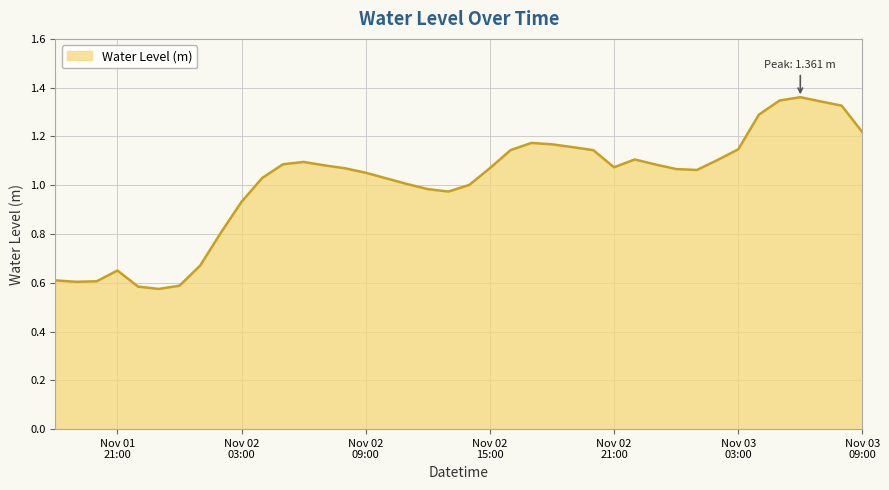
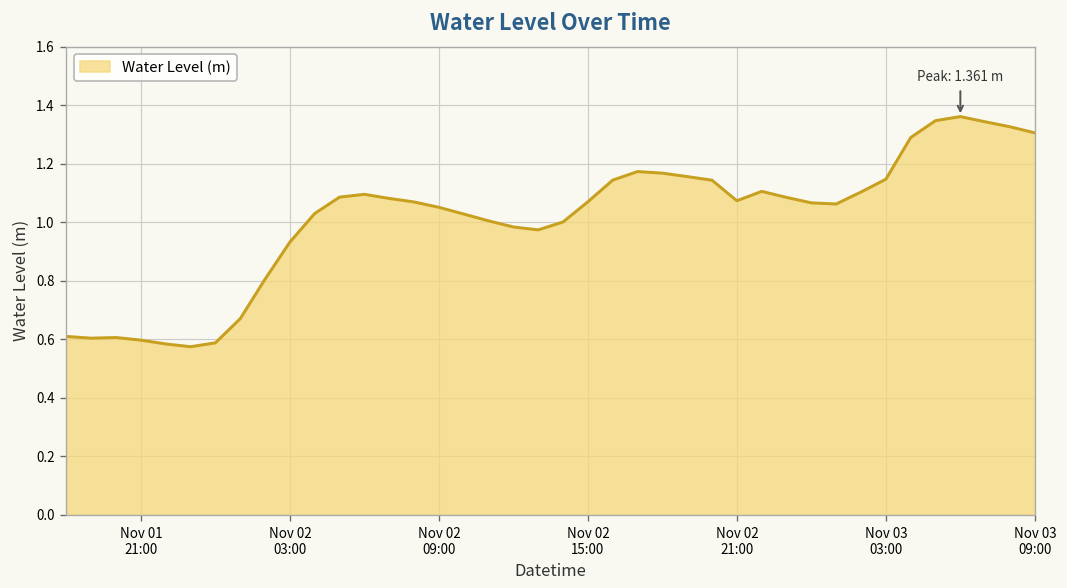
Nov 01 21:00: 0.65 -> 0.60
Nov 03 09:00: 1.22 -> 1.31
